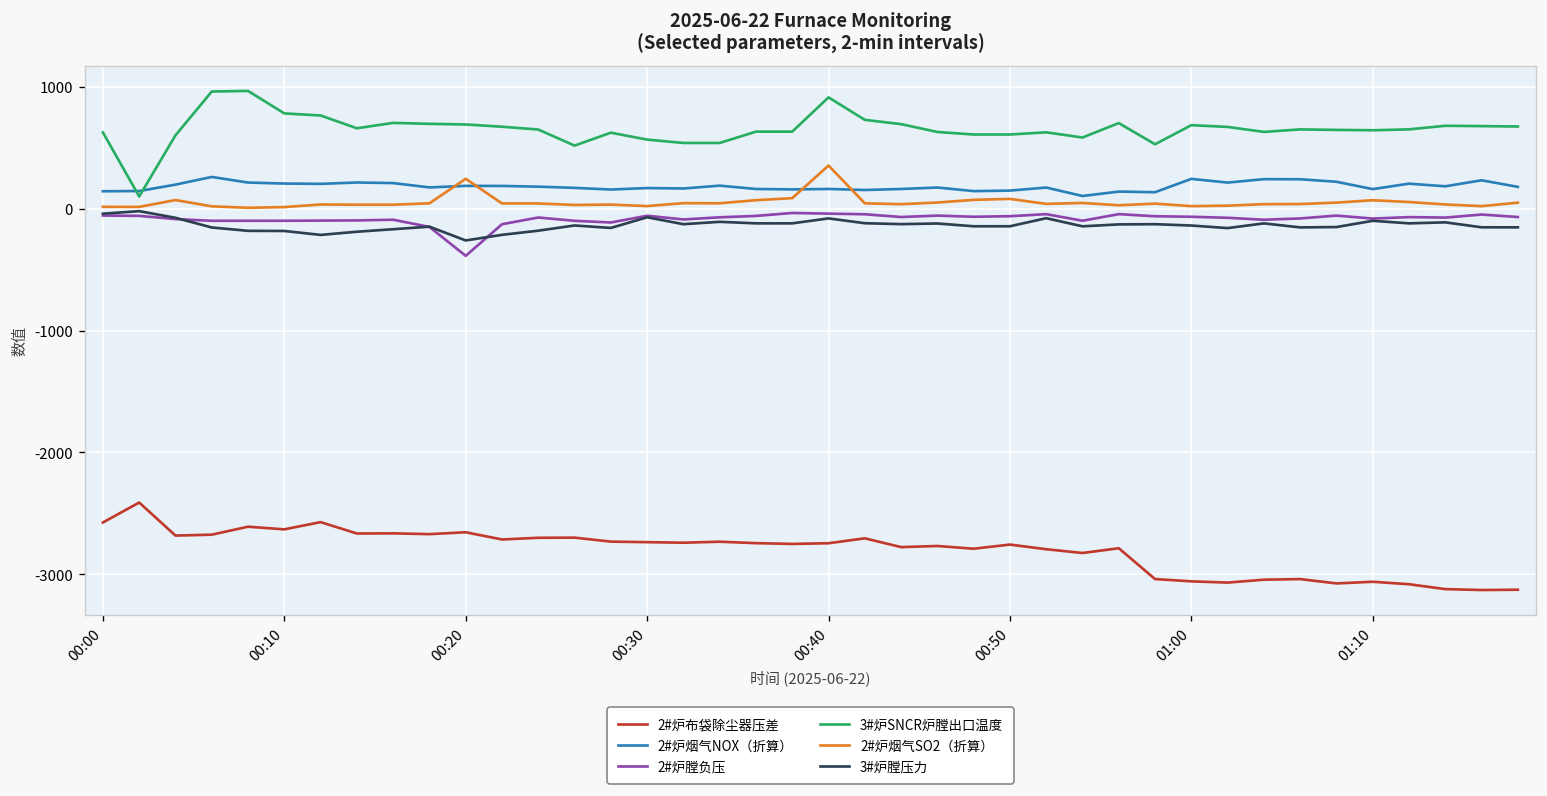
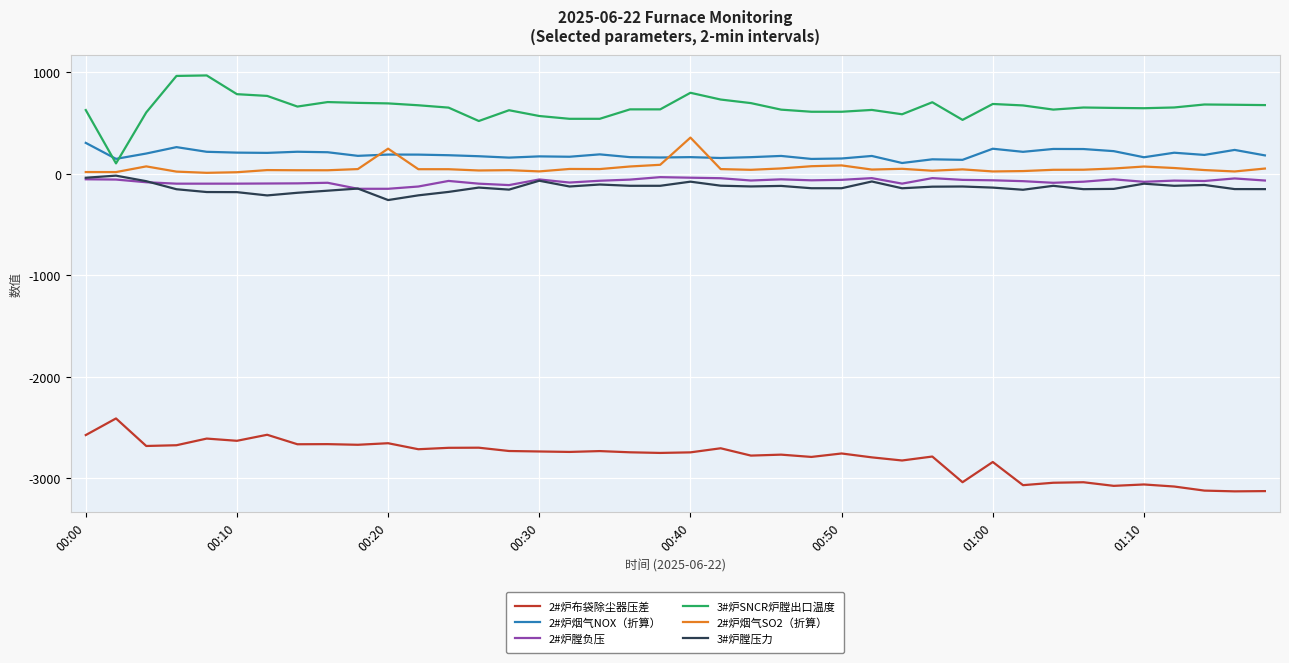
2#炉烟气NOX（折算）, 00:00: 140 -> 300
2#炉膛负压, 00:20: -390 -> -150
3#炉SNCR炉膛出口温度, 00:40: 920 -> 800
2#炉布袋除尘器压差, 01:00: -3060 -> -2840
